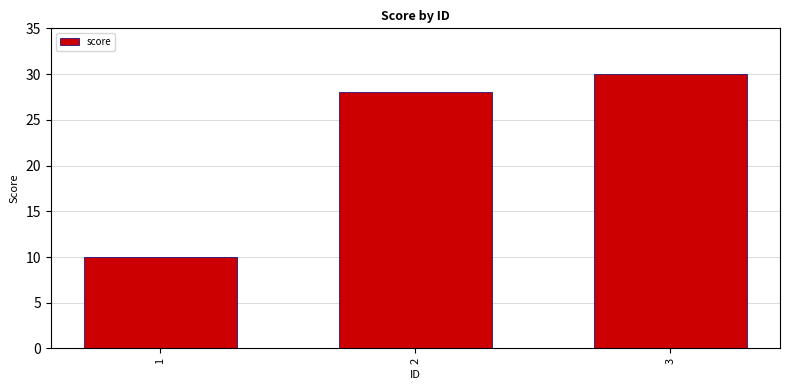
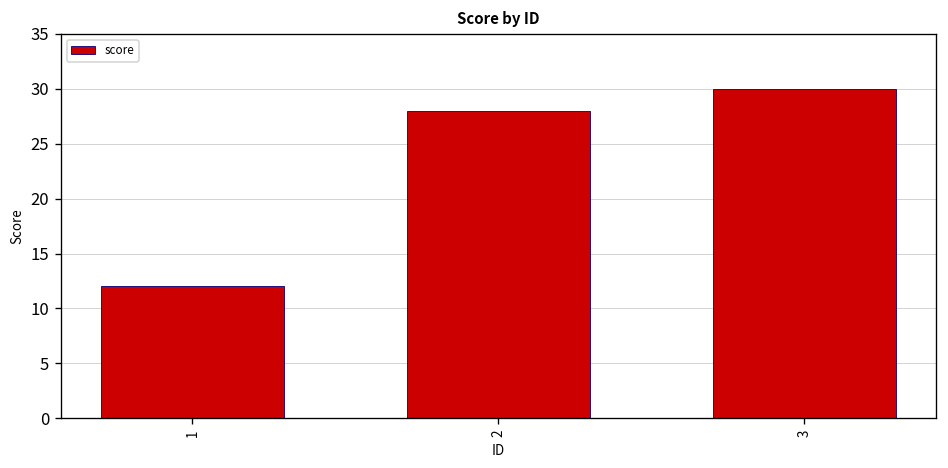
1: 10 -> 12
